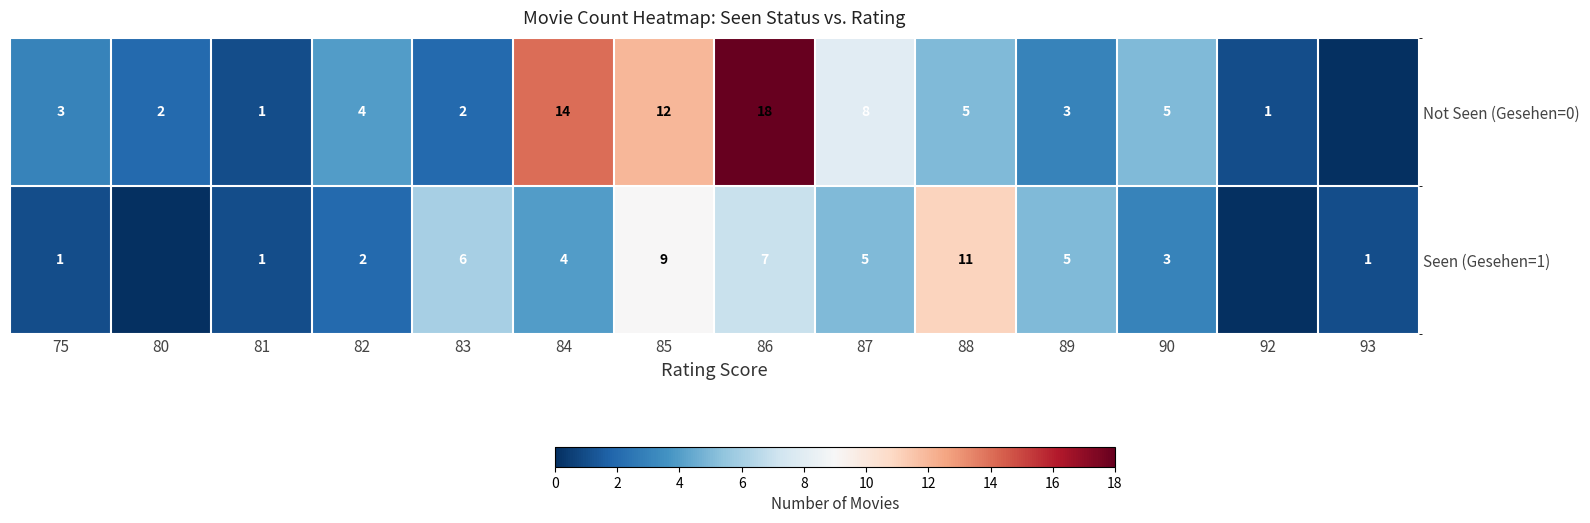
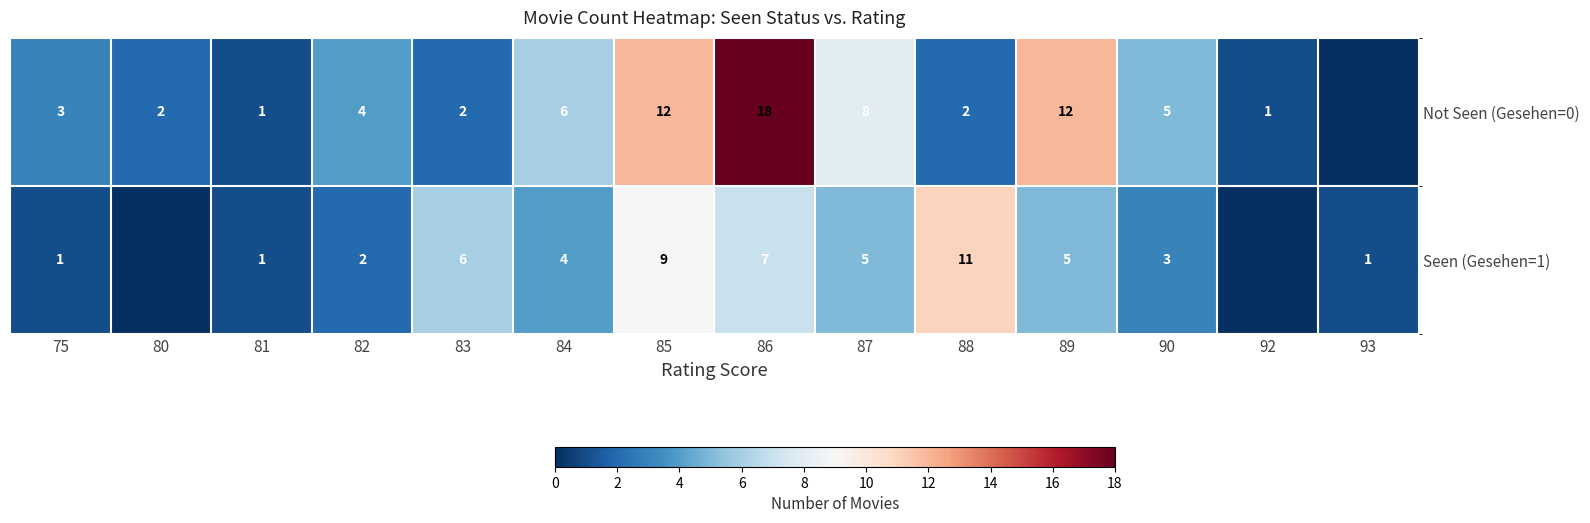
Not Seen (Gesehen=0), 84: 14 -> 6
Not Seen (Gesehen=0), 88: 5 -> 2
Not Seen (Gesehen=0), 89: 3 -> 12
